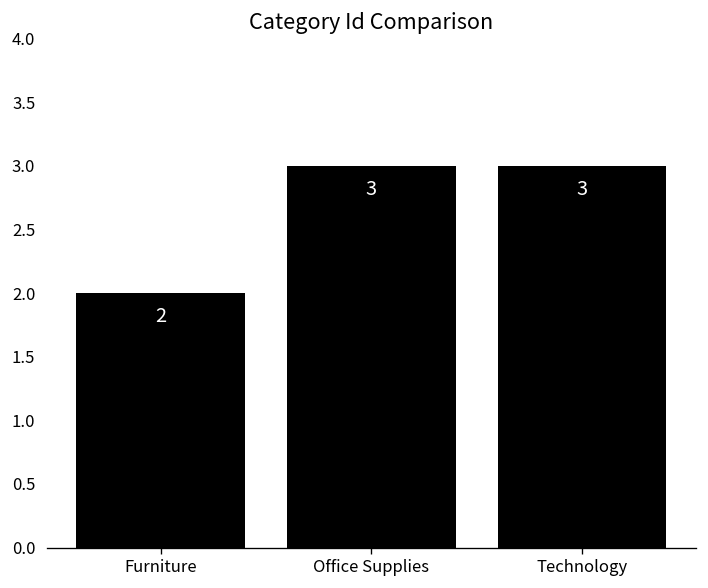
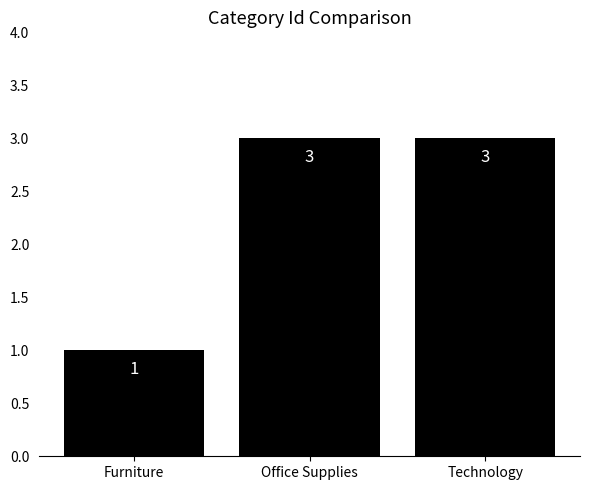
Furniture: 2 -> 1
